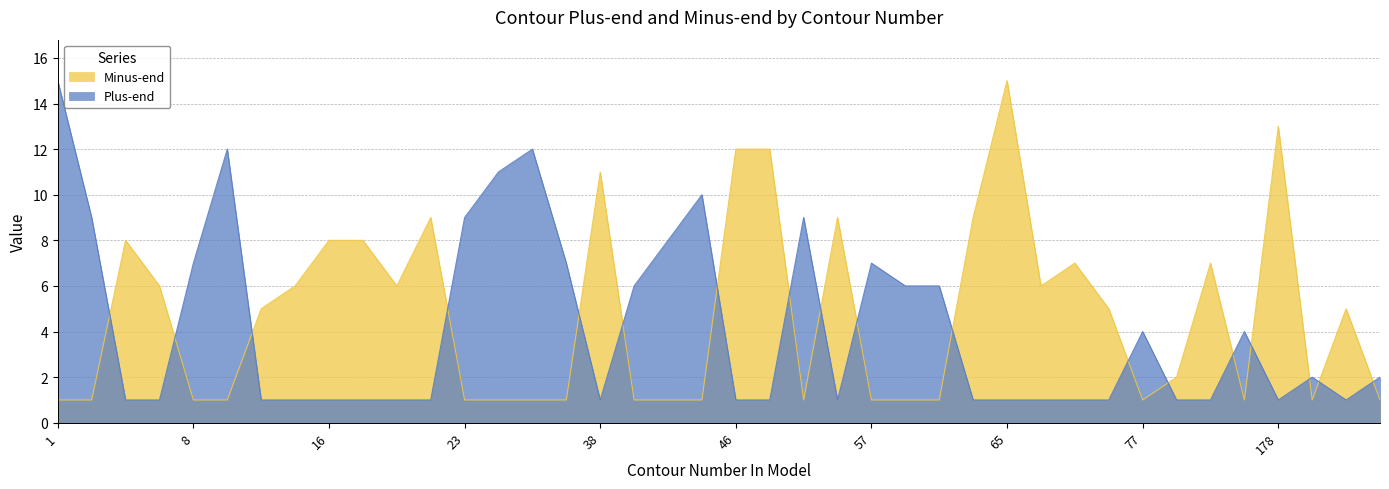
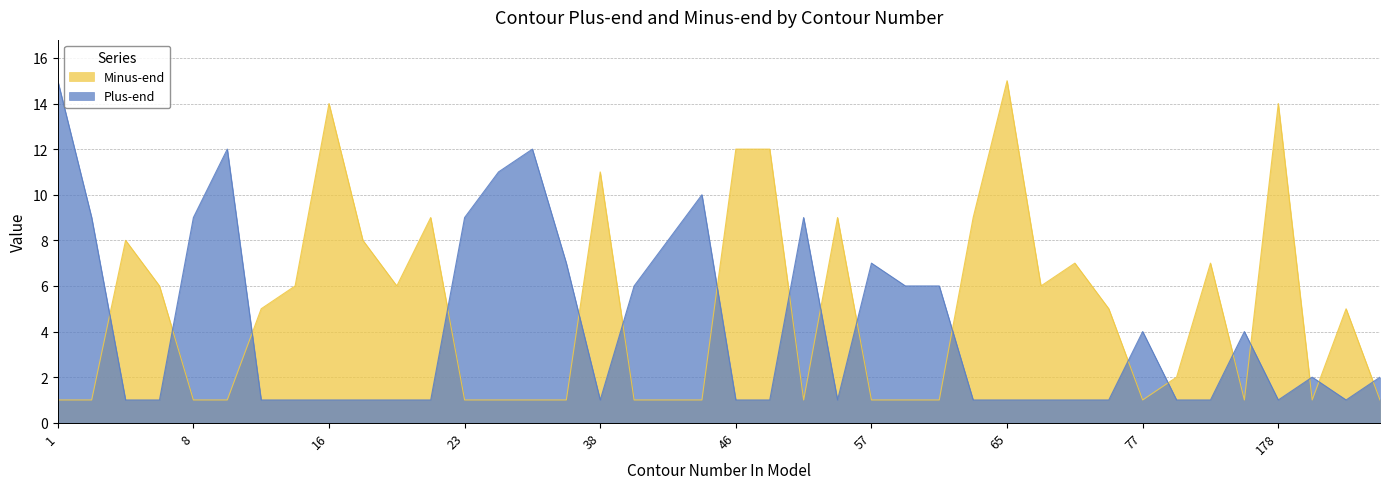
Plus-end, 8: 7 -> 9
Minus-end, 16: 8 -> 14
Minus-end, 178: 13 -> 14
